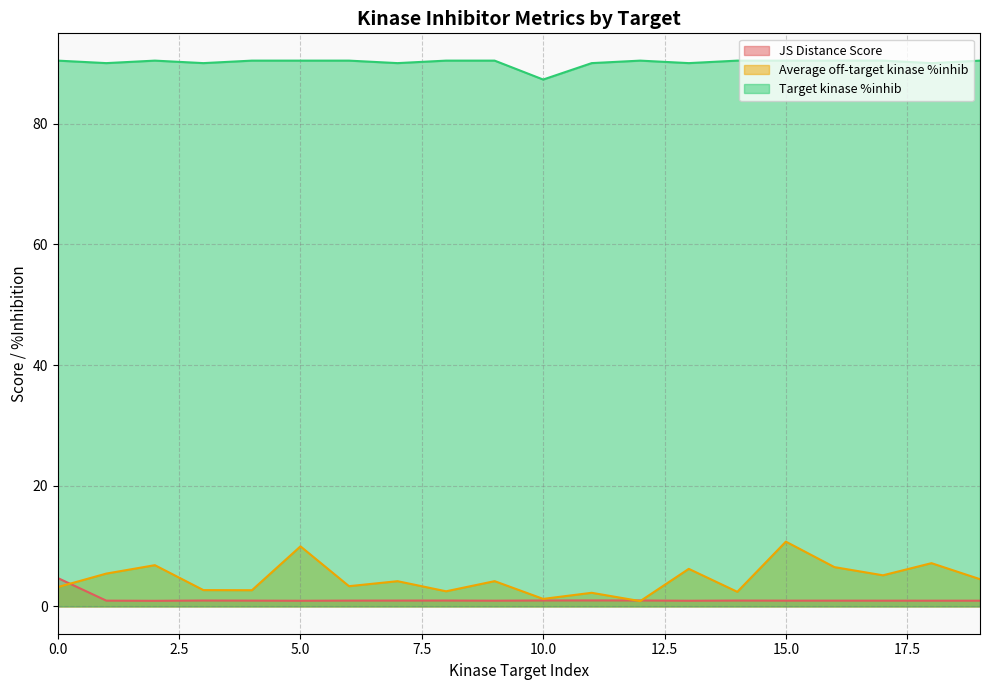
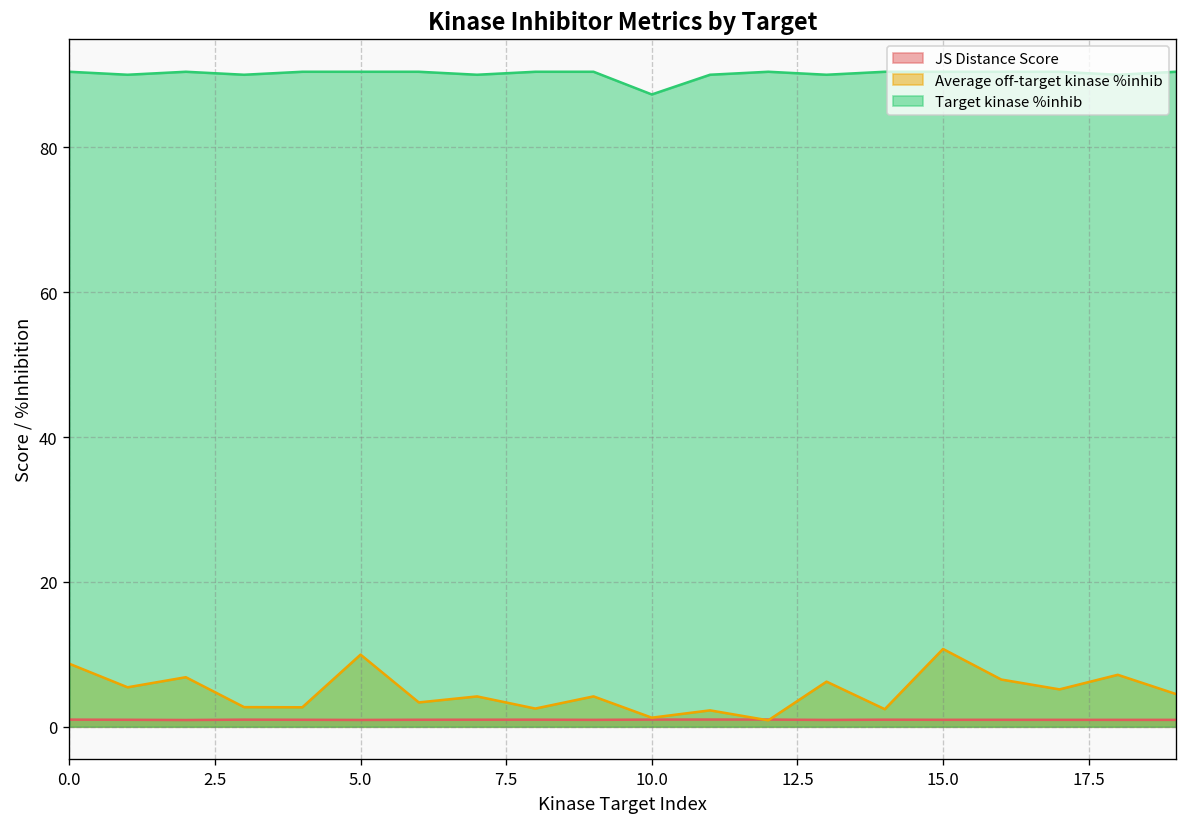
JS Distance Score, 0.0: 5 -> 1
Average off-target kinase %inhib, 0.0: 3 -> 9
